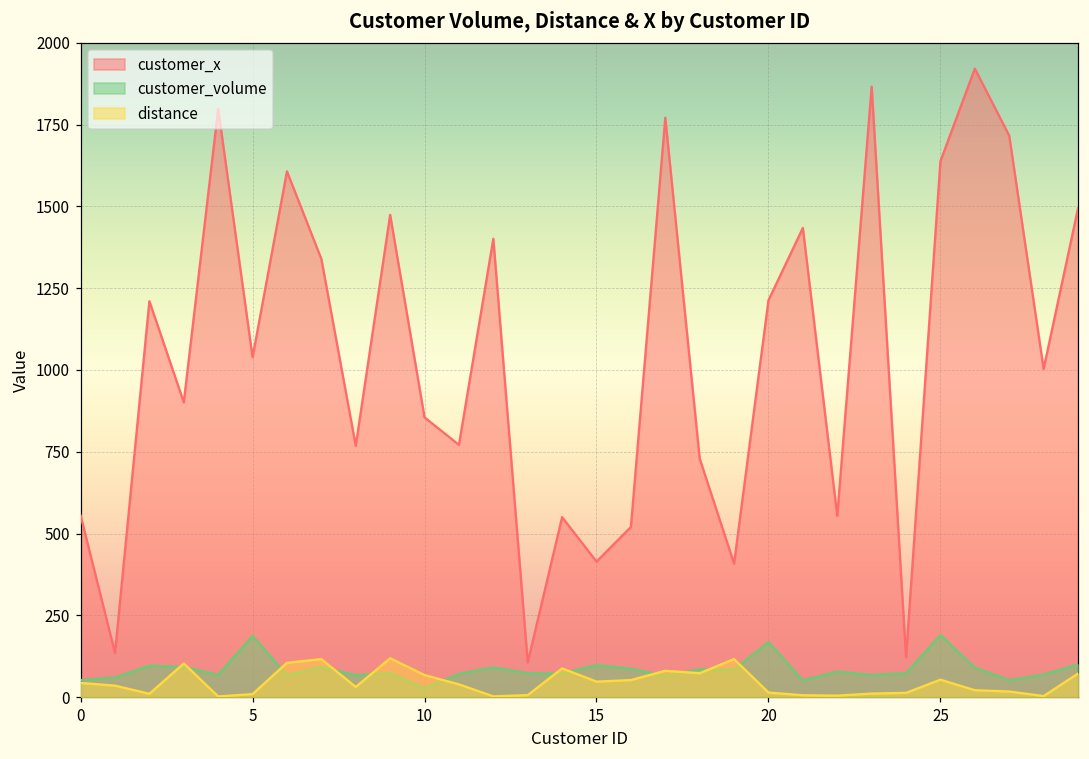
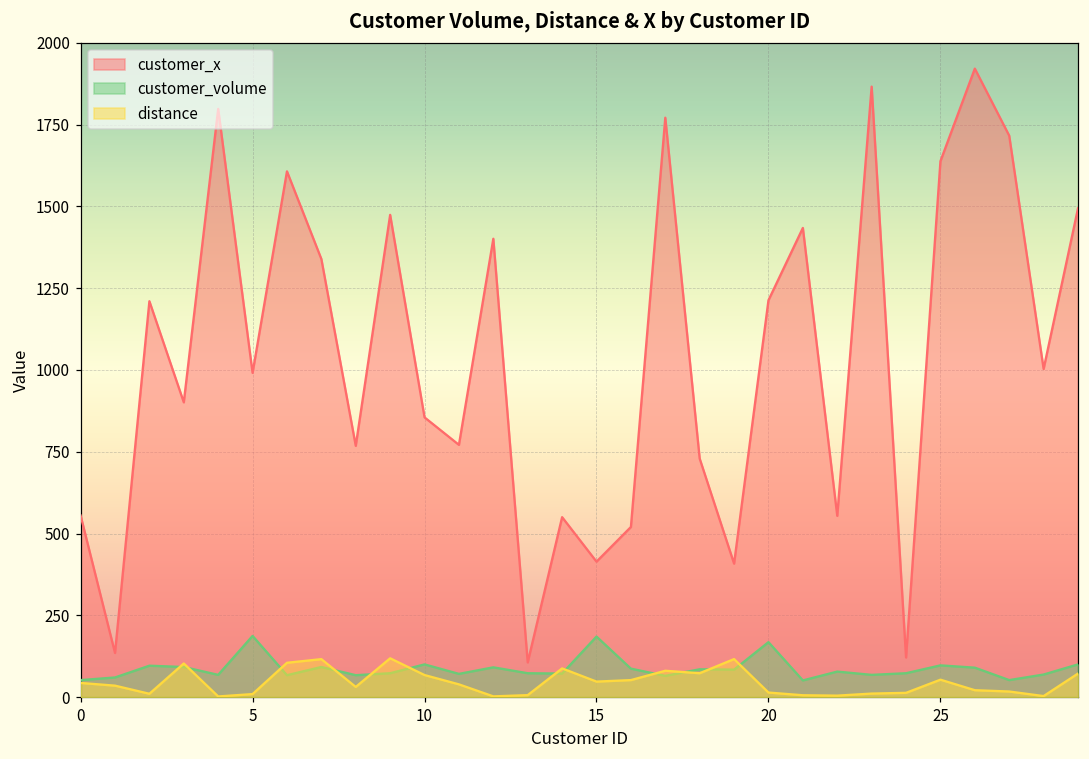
customer_x, 5: 1040 -> 990
customer_volume, 10: 30 -> 100
customer_volume, 15: 100 -> 190
customer_volume, 25: 190 -> 100
